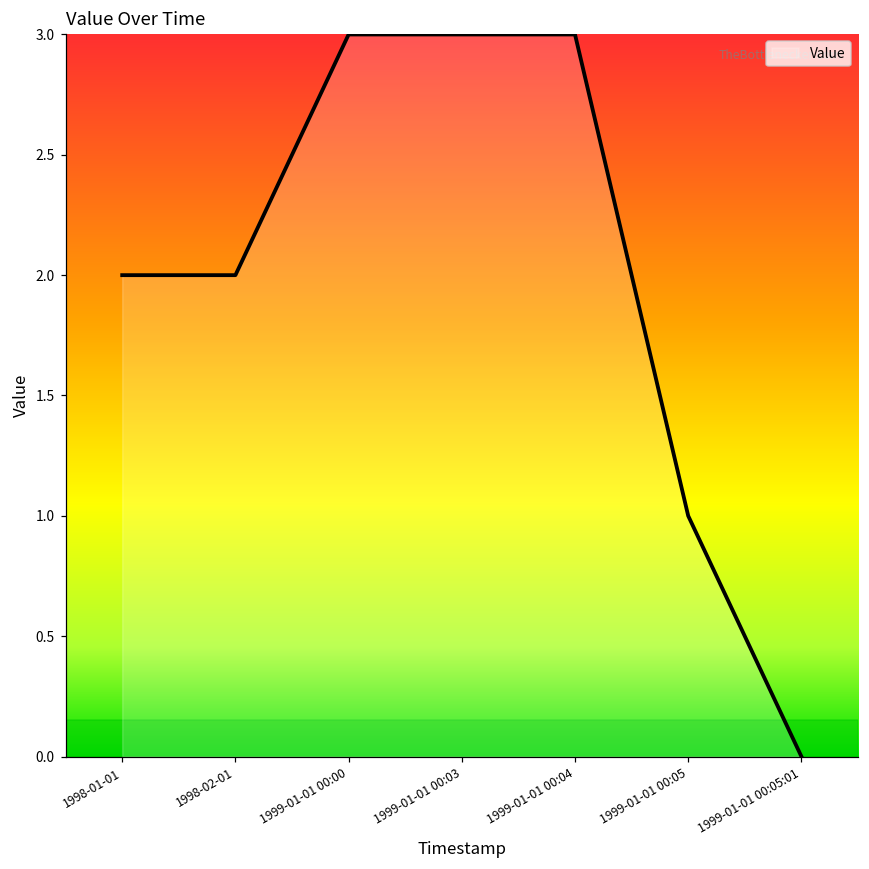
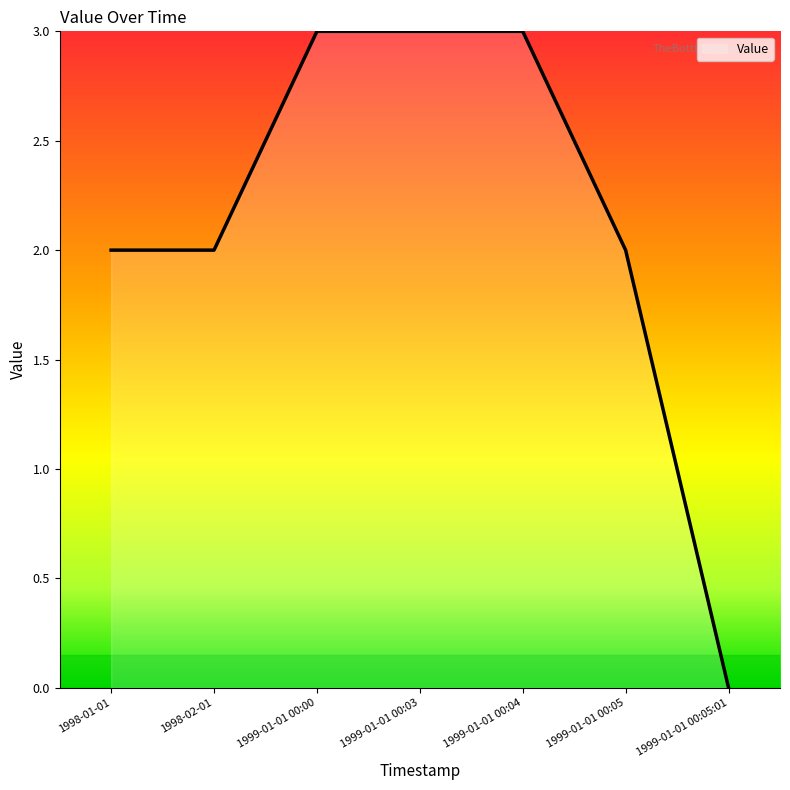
1999-01-01 00:05: 1 -> 2
